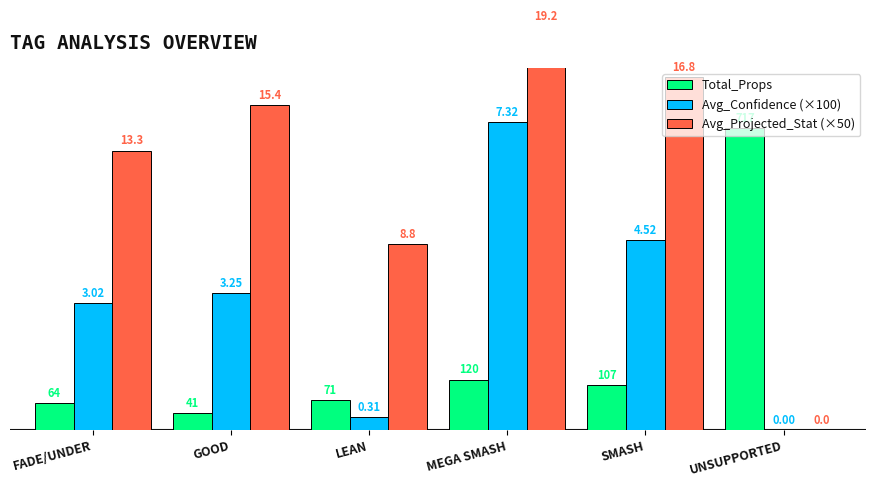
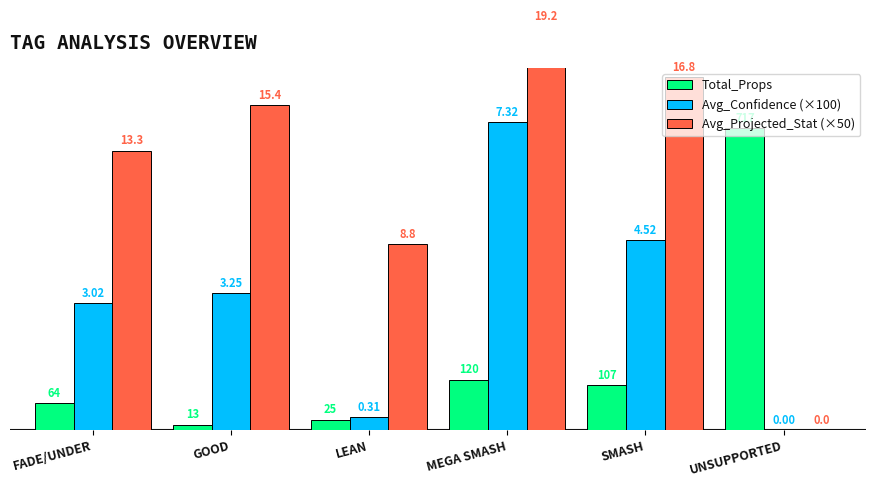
Total_Props, GOOD: 41 -> 13
Total_Props, LEAN: 71 -> 25
